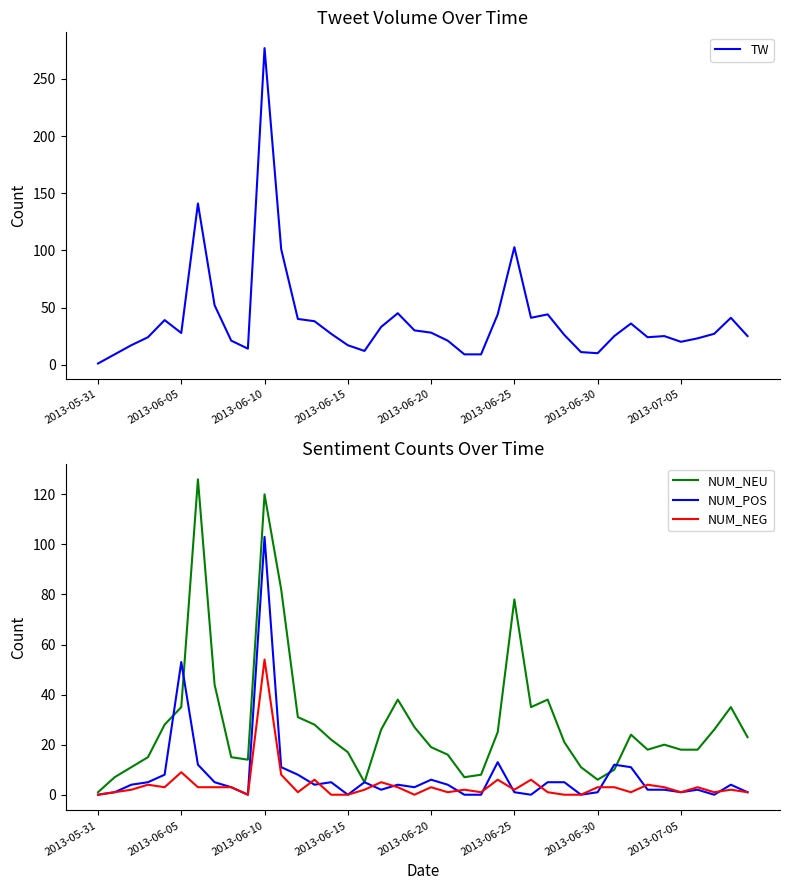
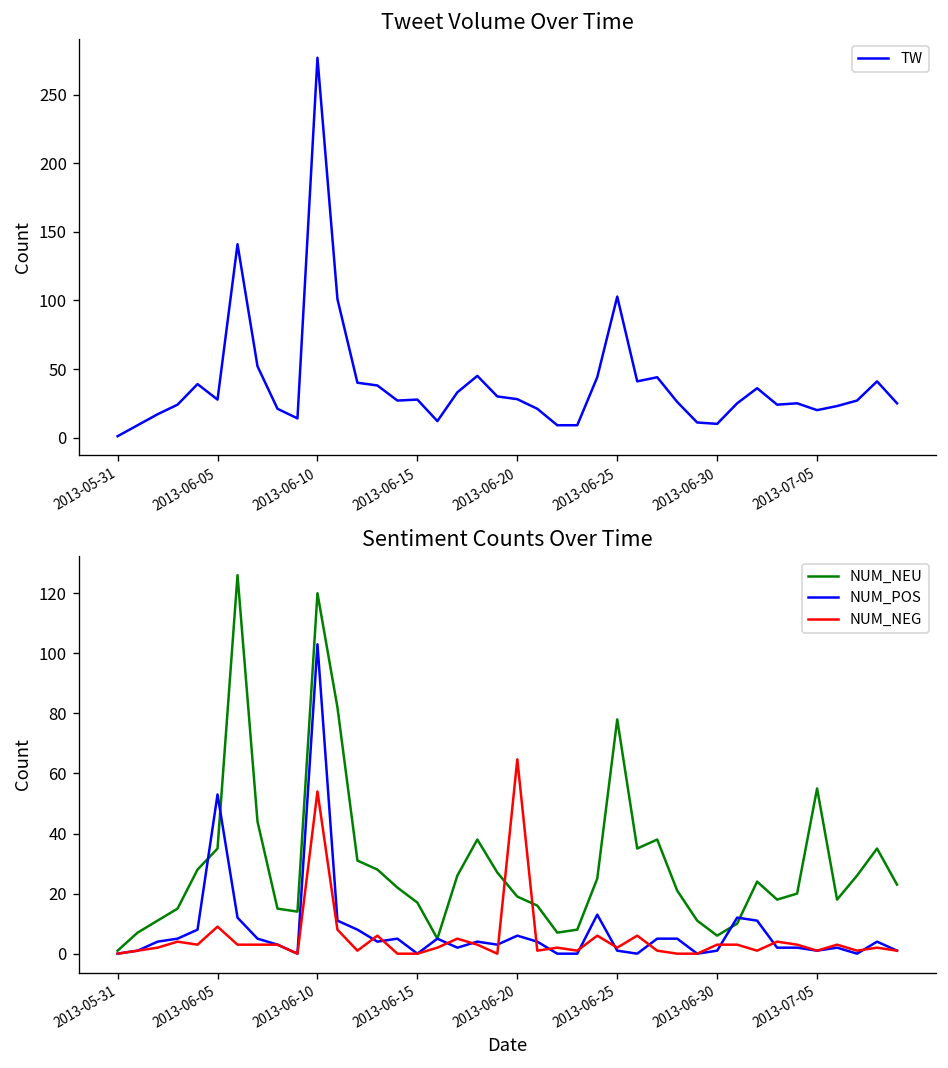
Tweet Volume Over Time, 2013-06-15: 17 -> 28
Sentiment Counts Over Time, NUM_NEG, 2013-06-20: 3 -> 65
Sentiment Counts Over Time, NUM_NEU, 2013-07-05: 18 -> 55
